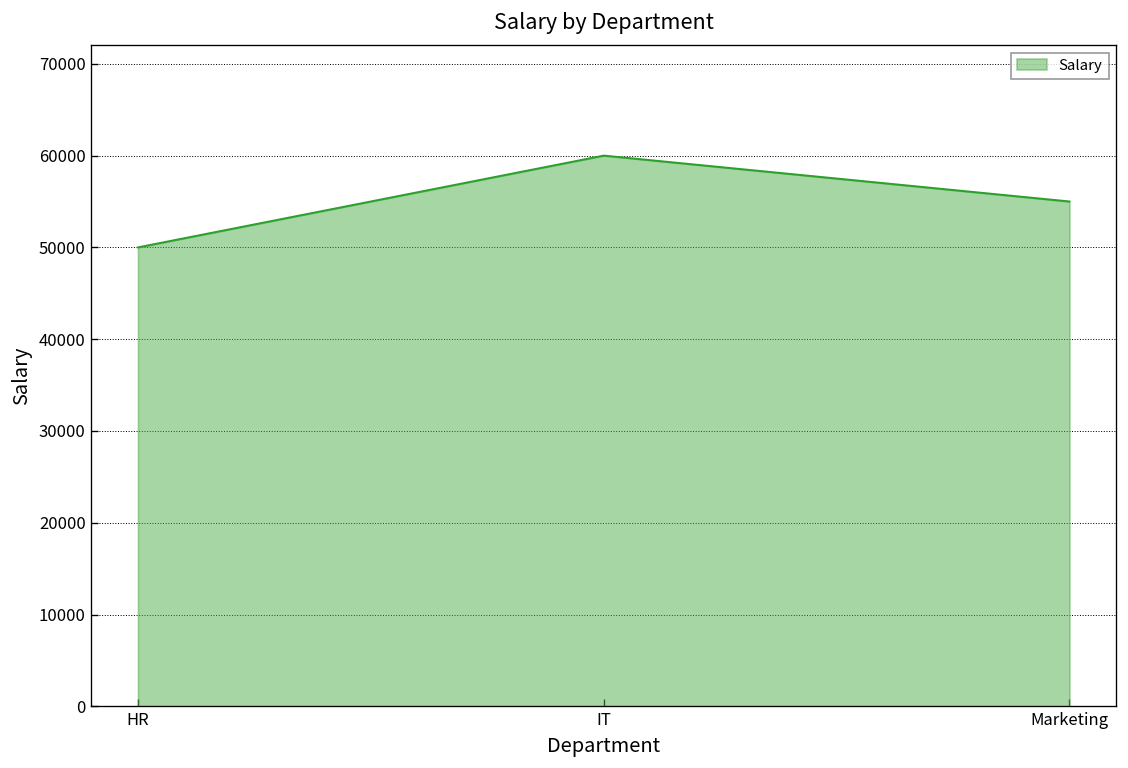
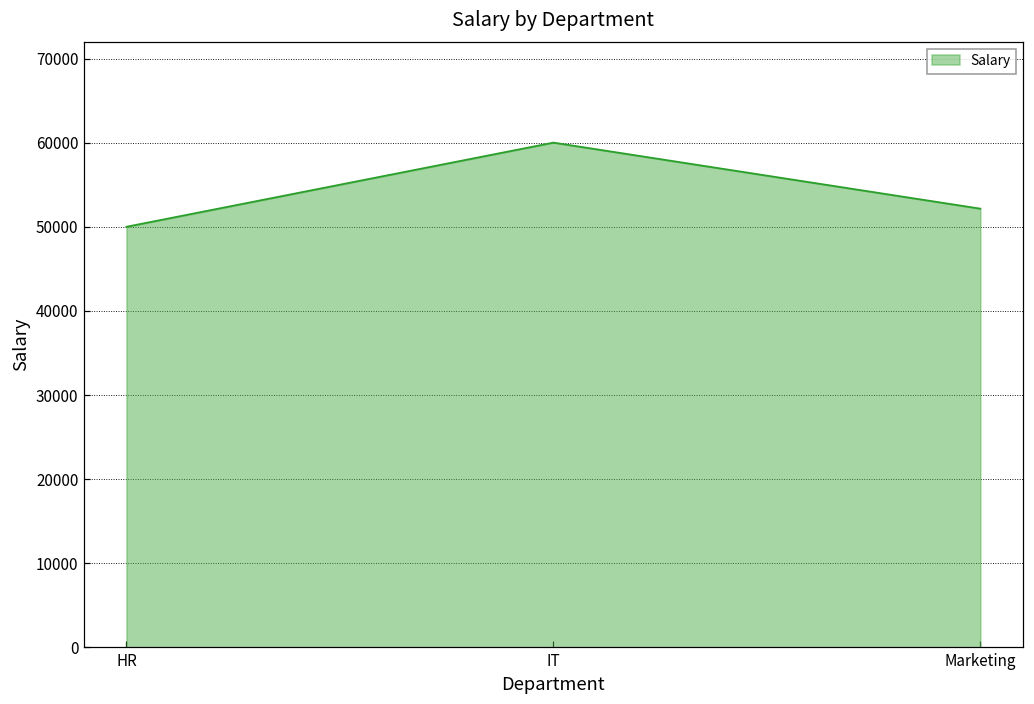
Marketing: 55000 -> 52000
